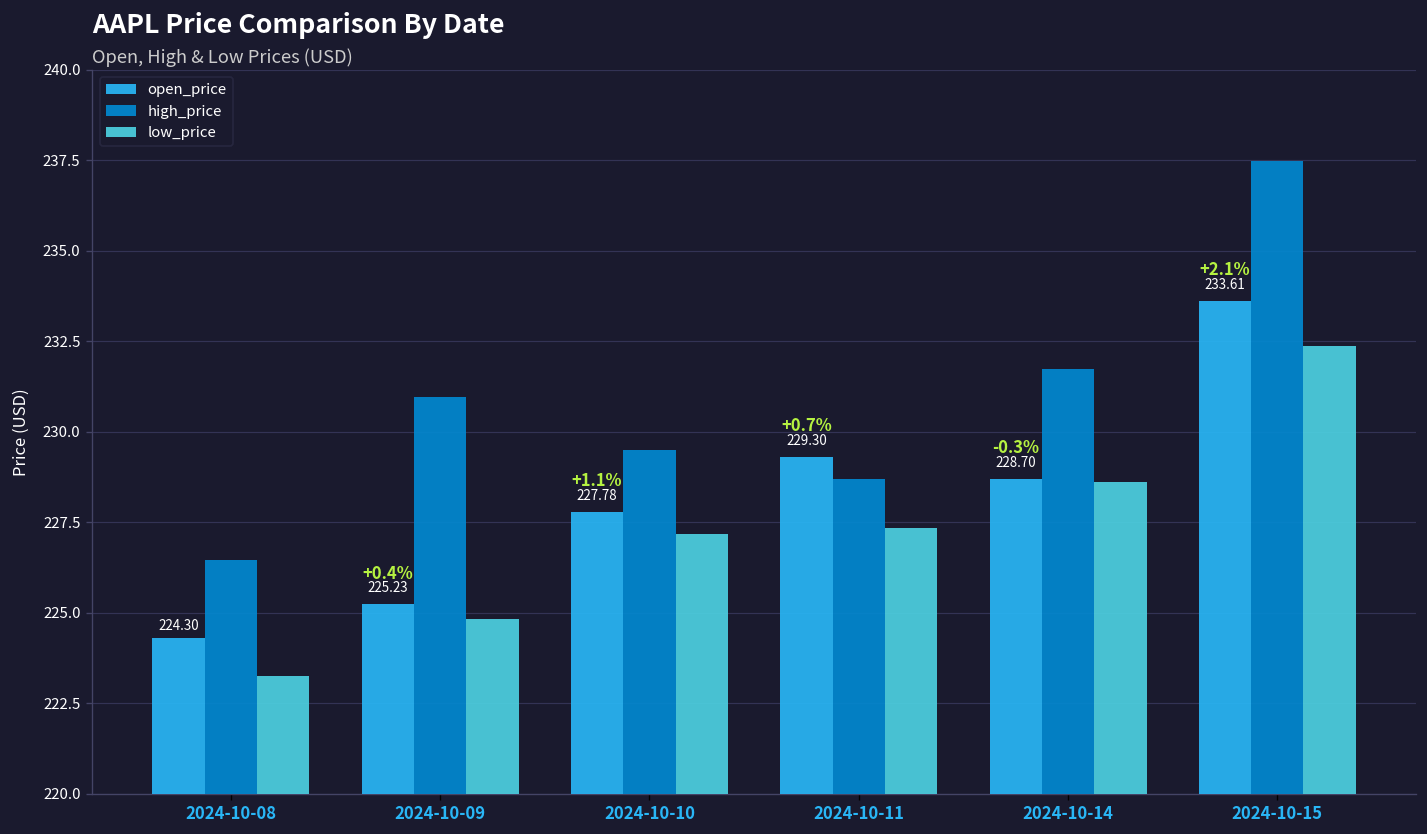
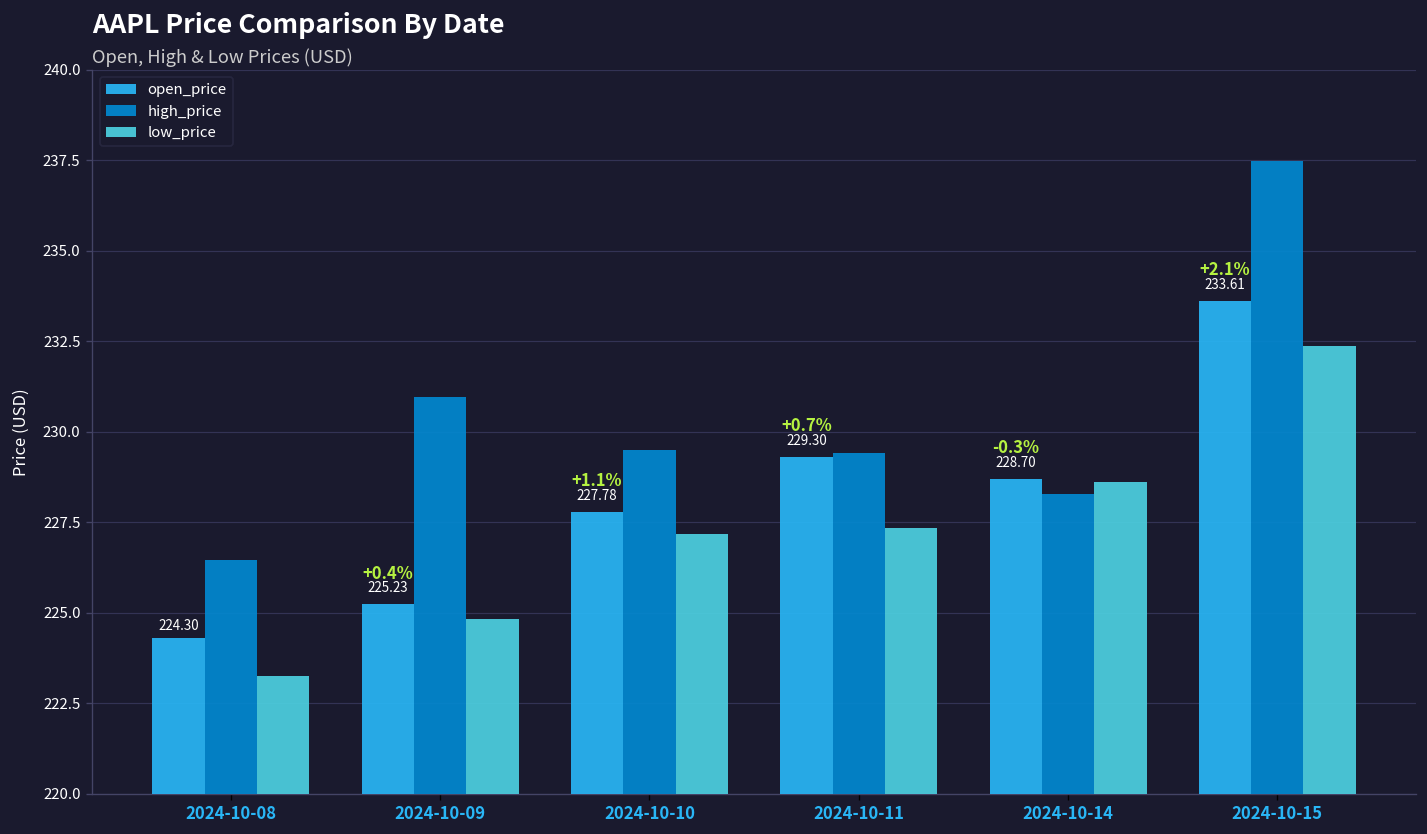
high_price, 2024-10-11: 228.7 -> 229.4
high_price, 2024-10-14: 231.7 -> 228.3
